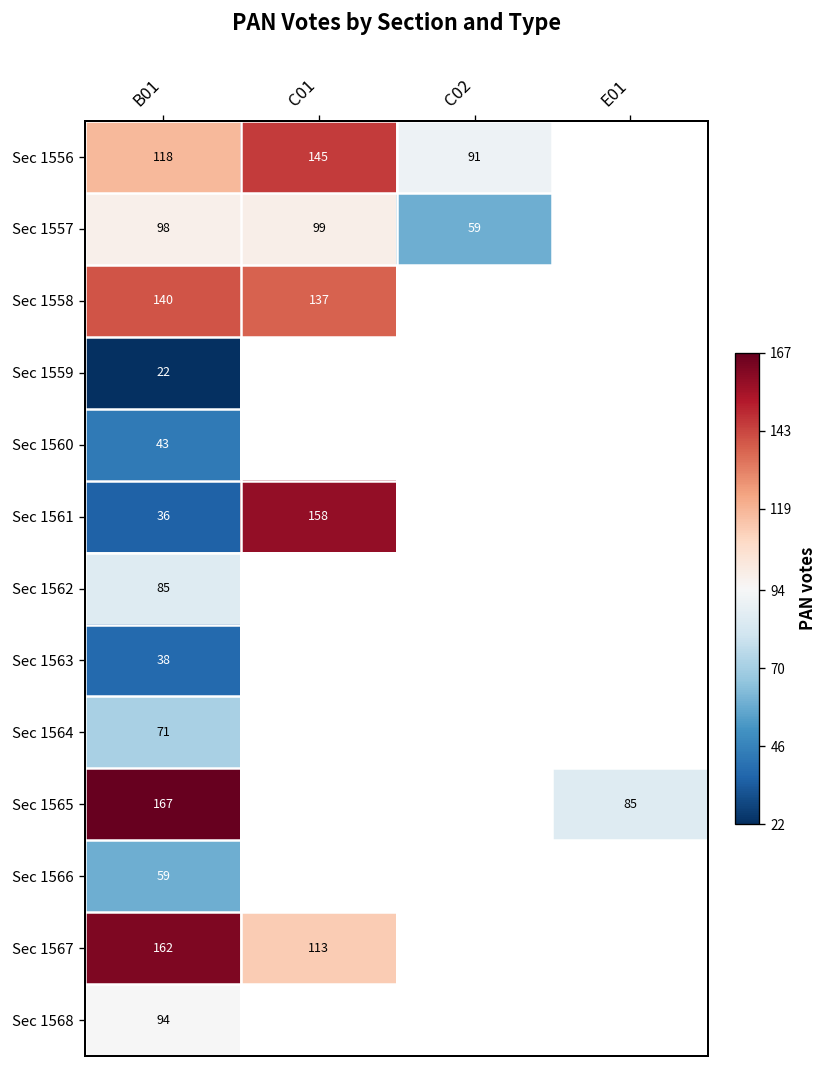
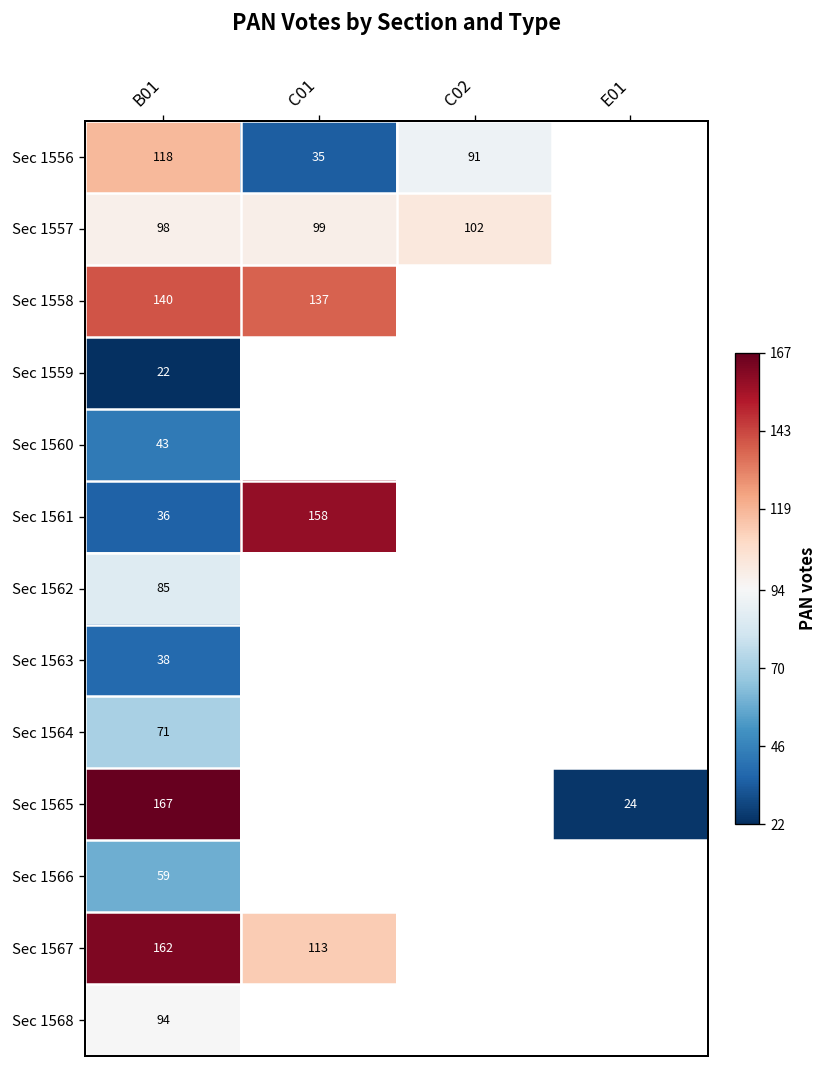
Sec 1556, C01: 145 -> 35
Sec 1557, C02: 59 -> 102
Sec 1565, E01: 85 -> 24
